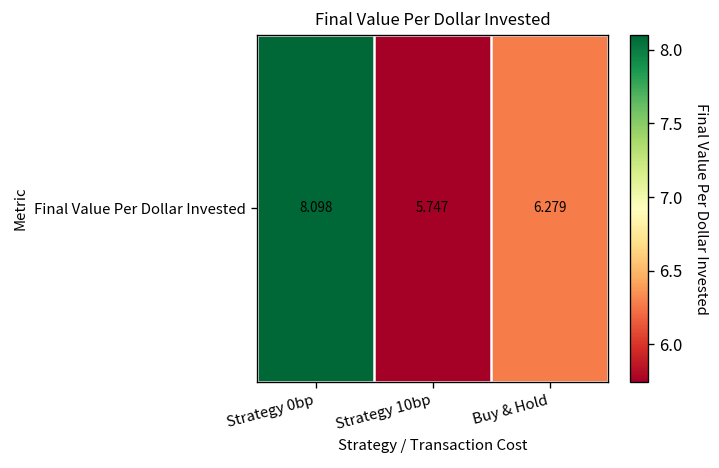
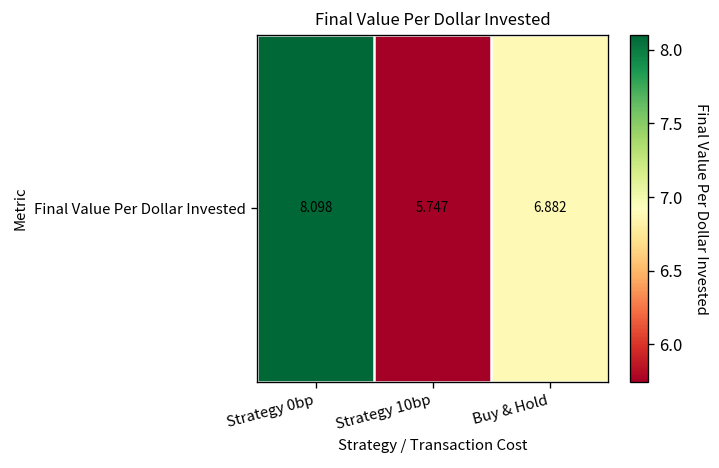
Final Value Per Dollar Invested, Buy & Hold: 6.279 -> 6.882
